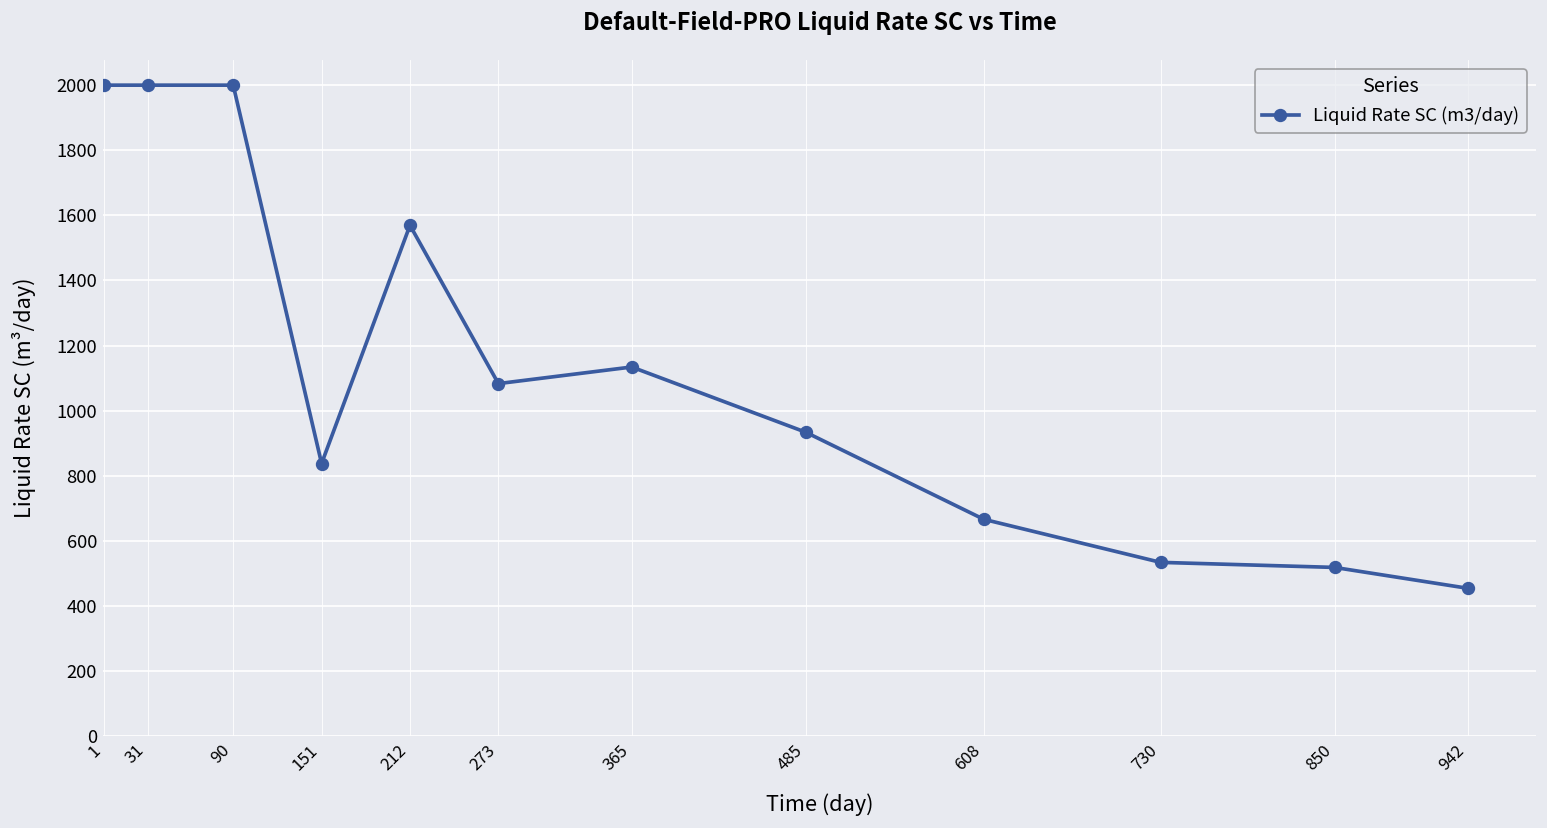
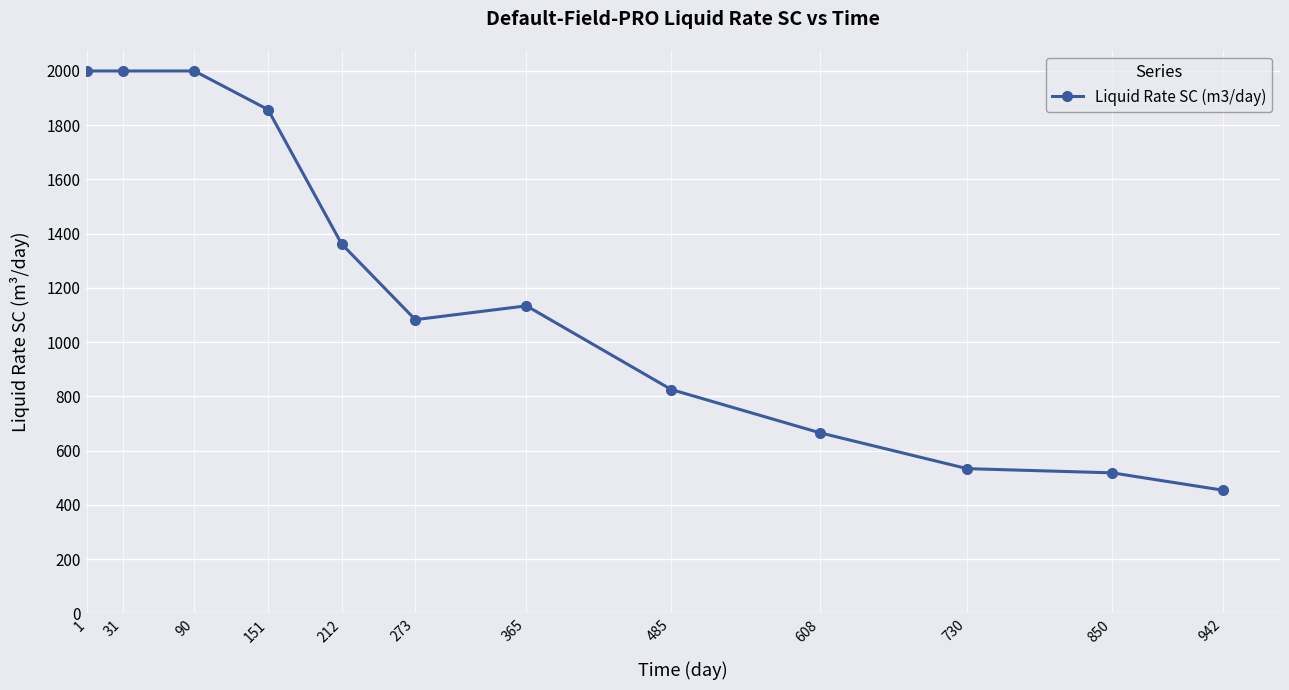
151: 840 -> 1860
212: 1570 -> 1360
485: 930 -> 830
